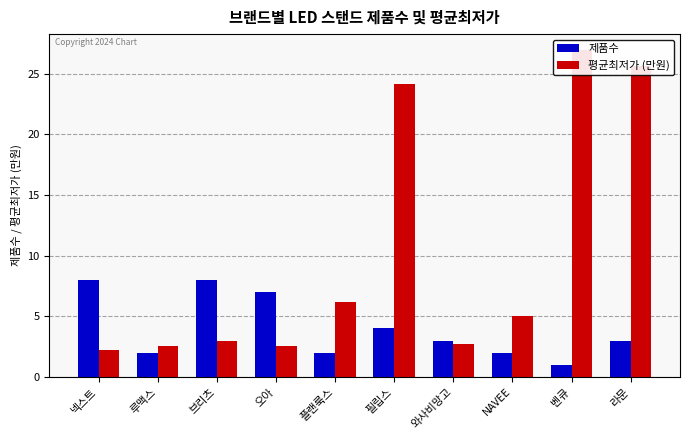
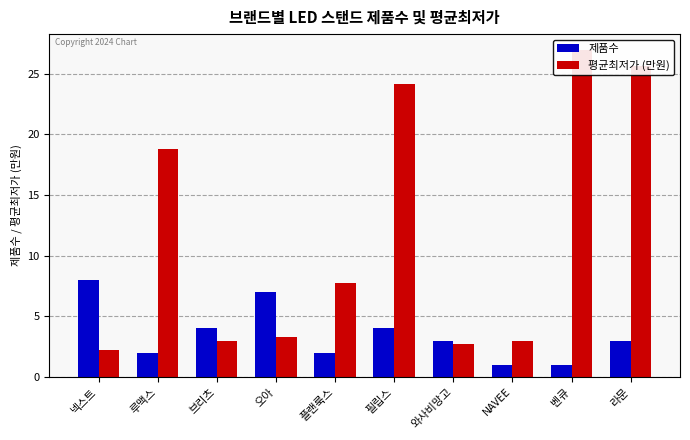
평균최저가 (만원), 루맥스: 2.6 -> 18.8
제품수, 브리츠: 8 -> 4
평균최저가 (만원), 오아: 2.5 -> 3.3
평균최저가 (만원), 플랜룩스: 6.2 -> 7.8
제품수, NAVEE: 2 -> 1
평균최저가 (만원), NAVEE: 5.0 -> 2.9
